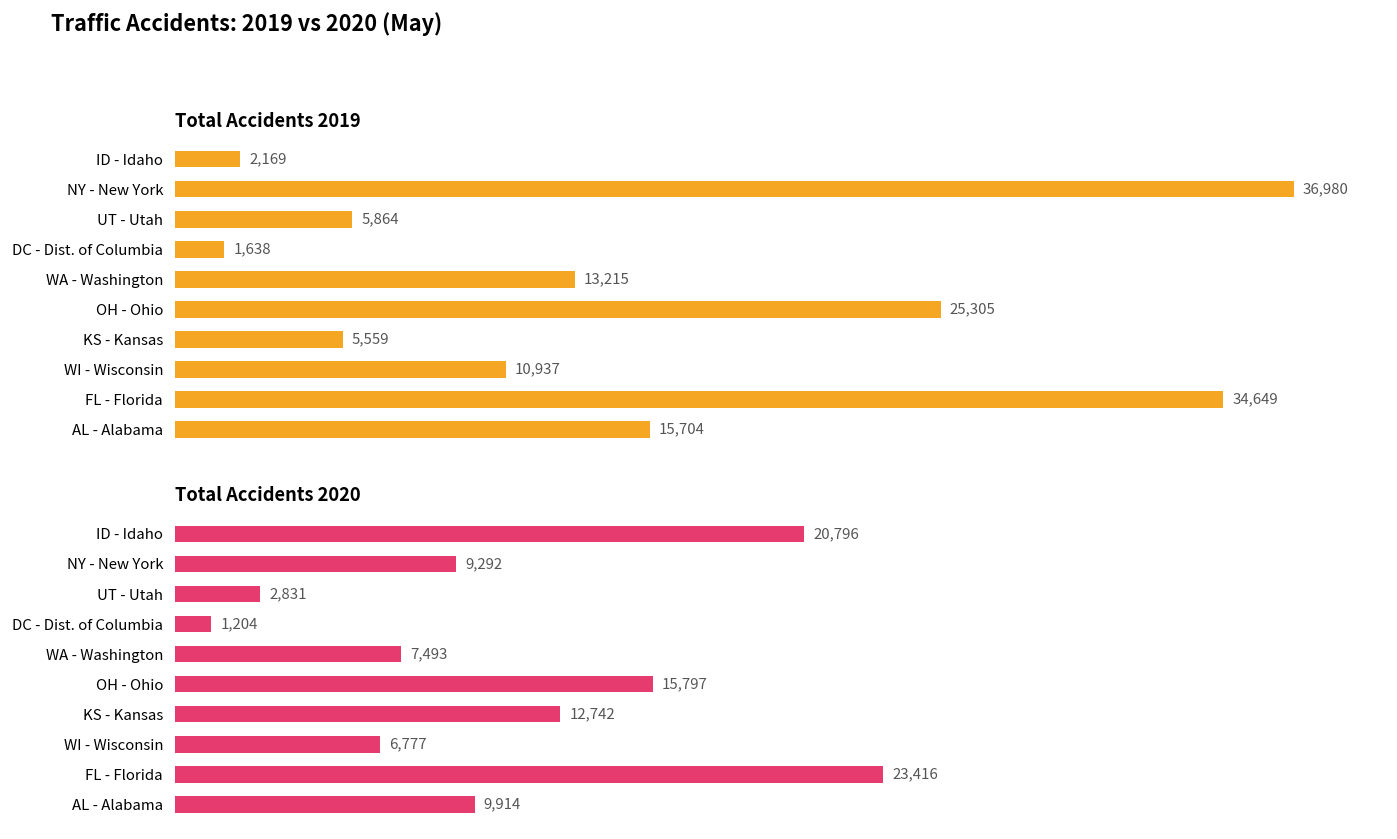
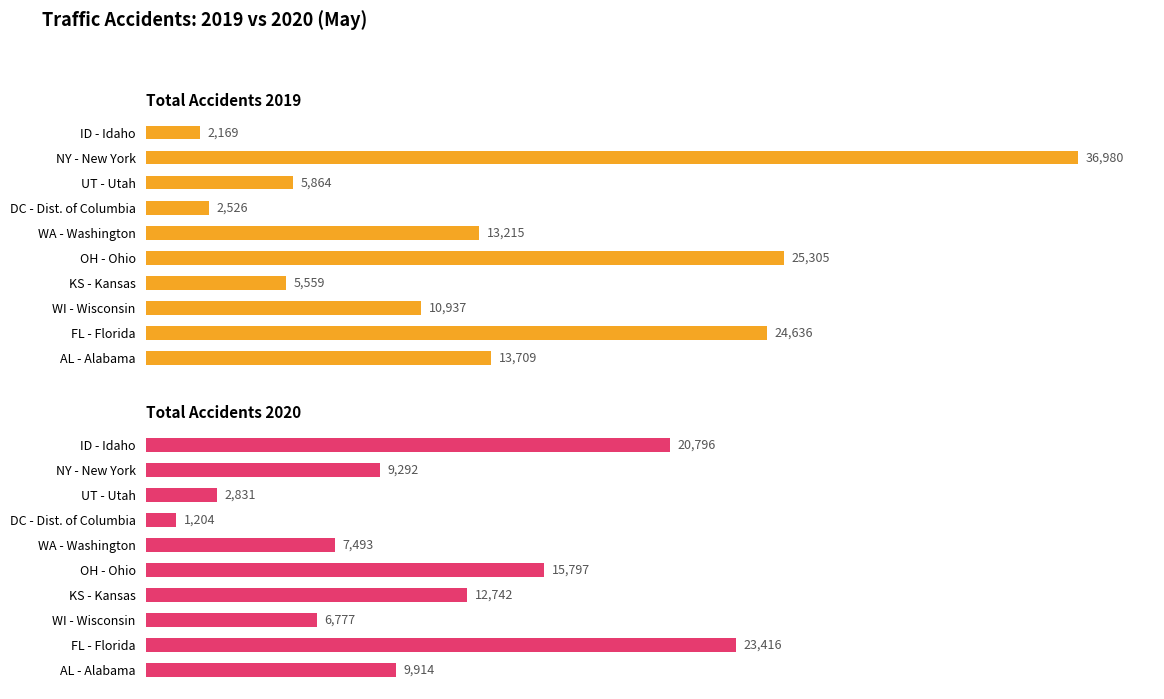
Total Accidents 2019, DC - Dist. of Columbia: 1,638 -> 2,526
Total Accidents 2019, FL - Florida: 34,649 -> 24,636
Total Accidents 2019, AL - Alabama: 15,704 -> 13,709
